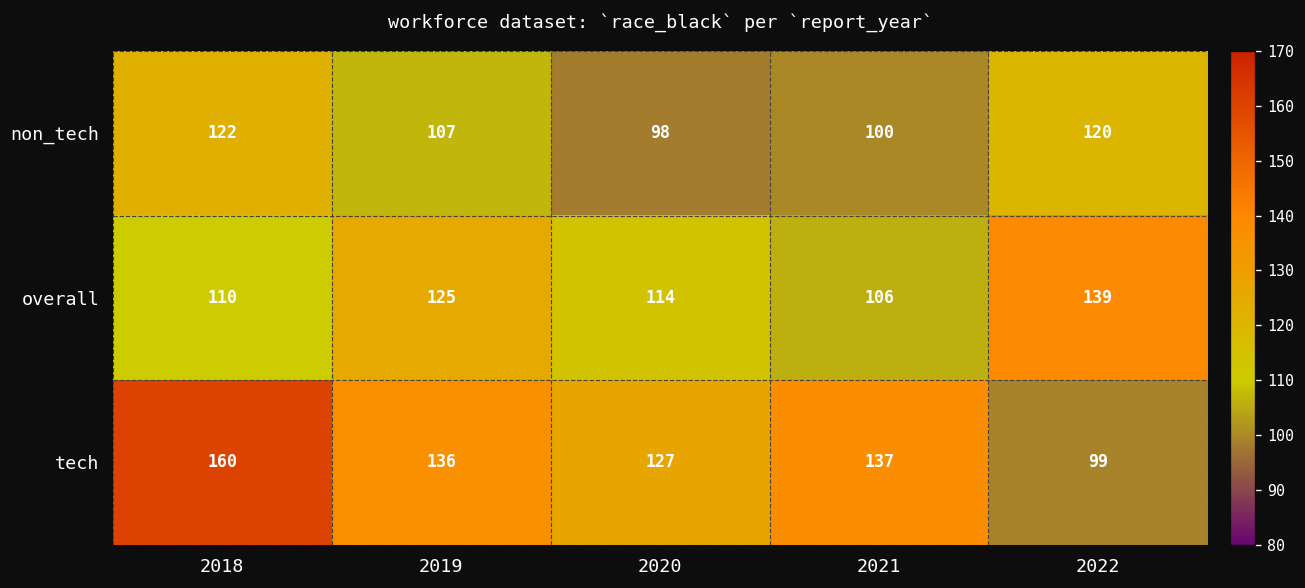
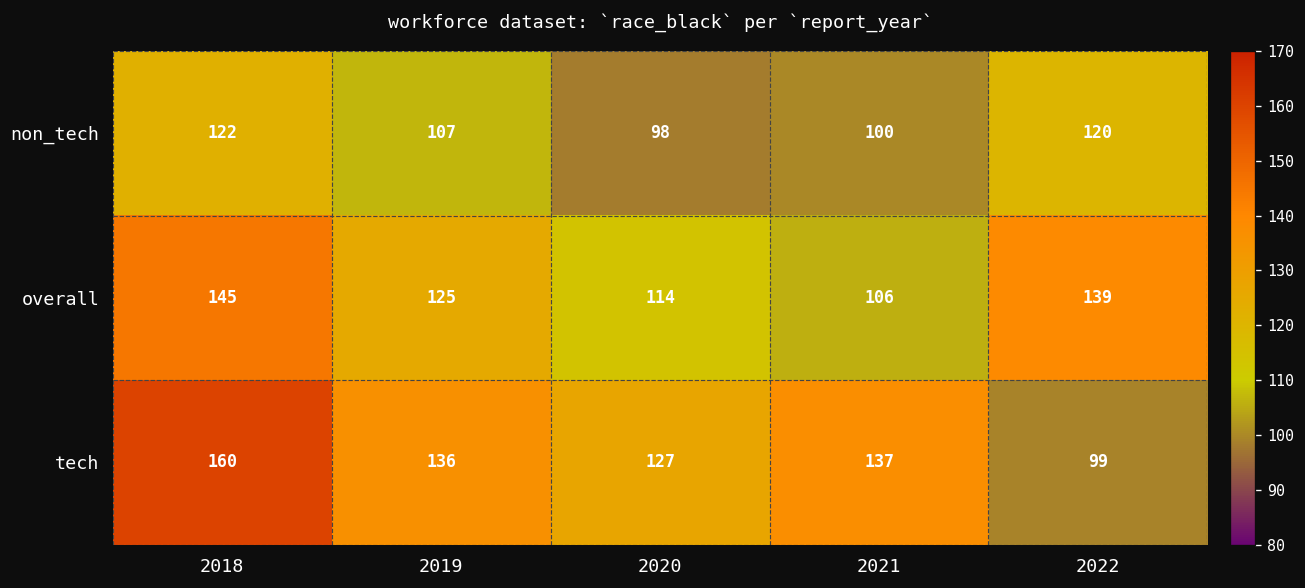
overall, 2018: 110 -> 145
